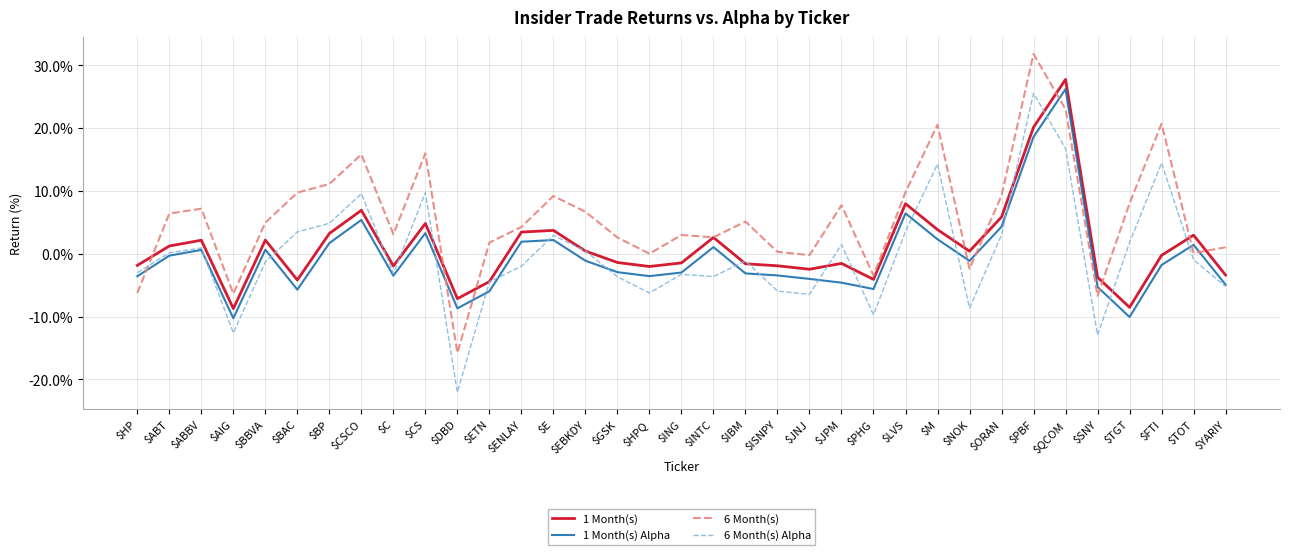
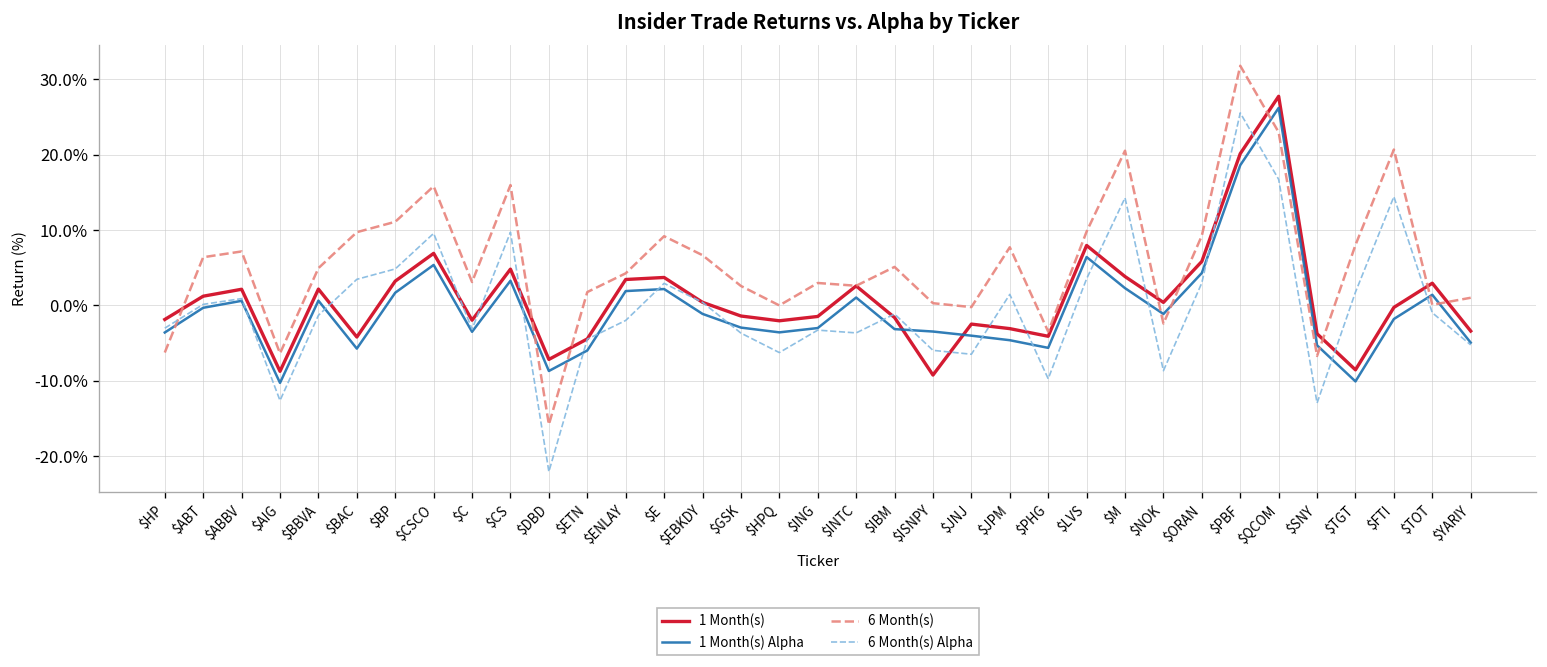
1 Month(s), $ISNPY: -2% -> -9%
1 Month(s), $JPM: -2% -> -3%
